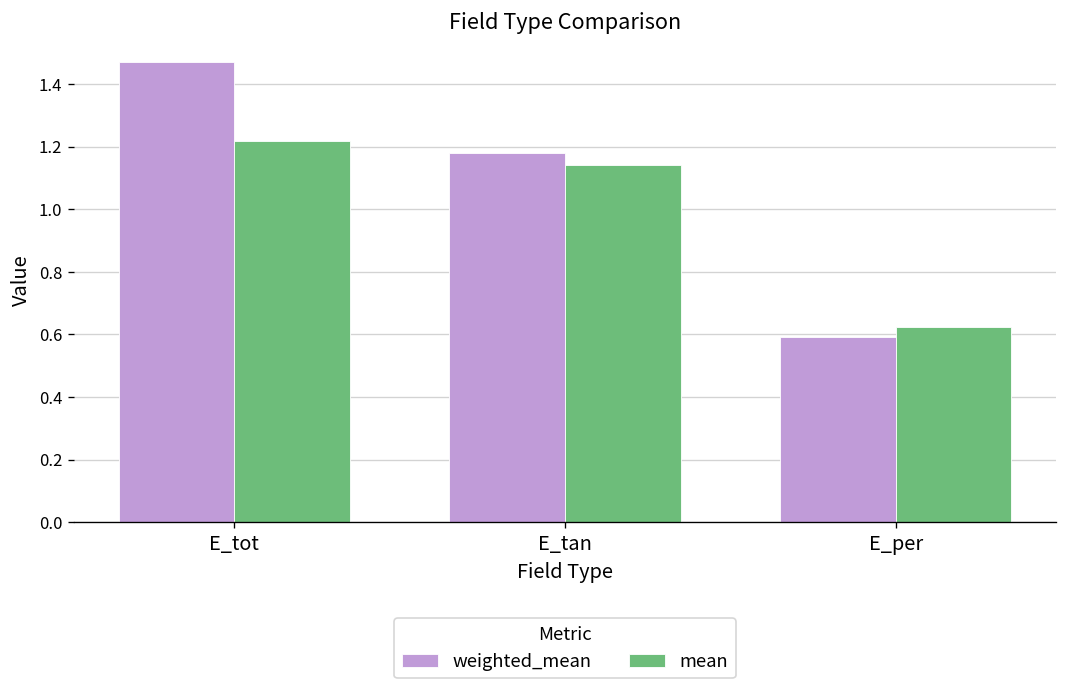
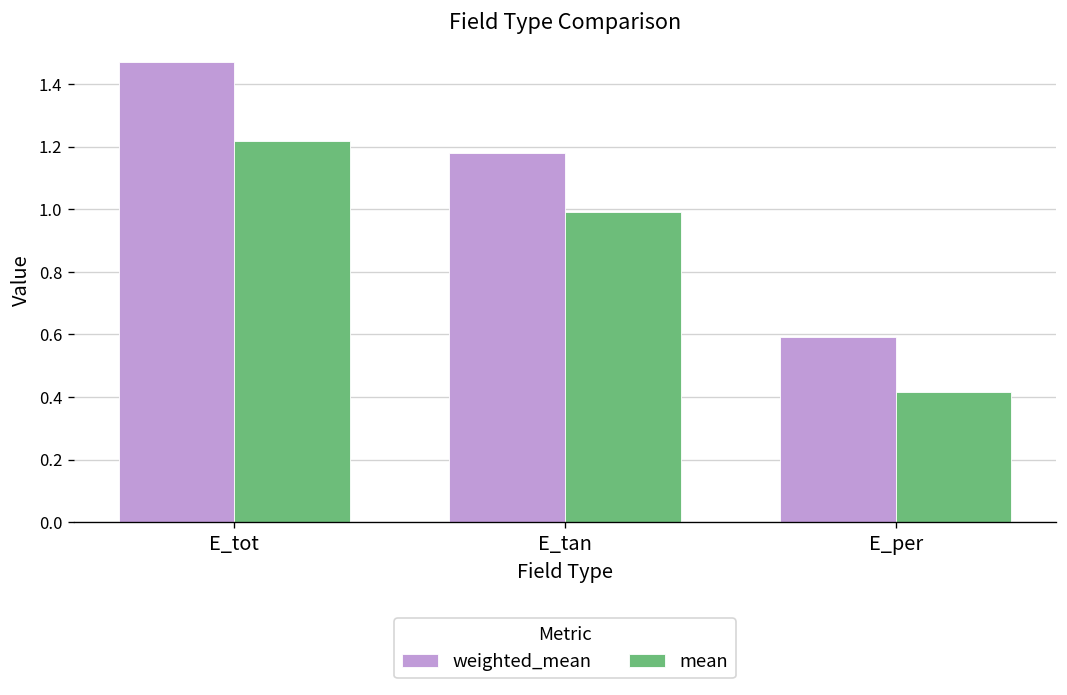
mean, E_tan: 1.14 -> 0.99
mean, E_per: 0.63 -> 0.42
